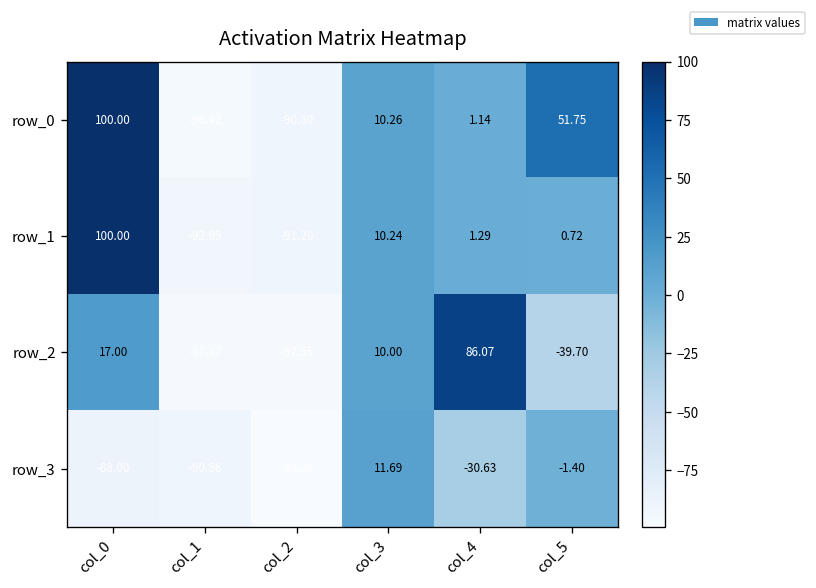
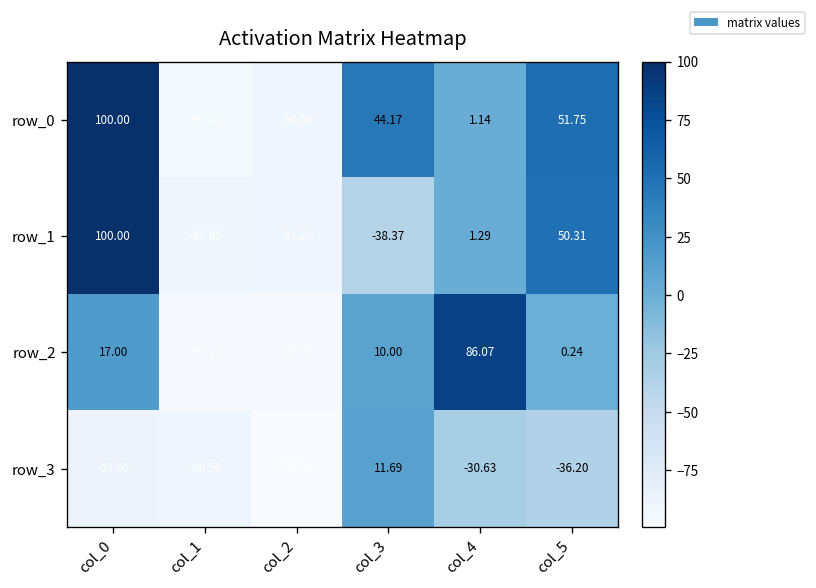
row_0, col_3: 10.26 -> 44.17
row_1, col_3: 10.24 -> -38.37
row_1, col_5: 0.72 -> 50.31
row_2, col_5: -39.70 -> 0.24
row_3, col_5: -1.40 -> -36.20
